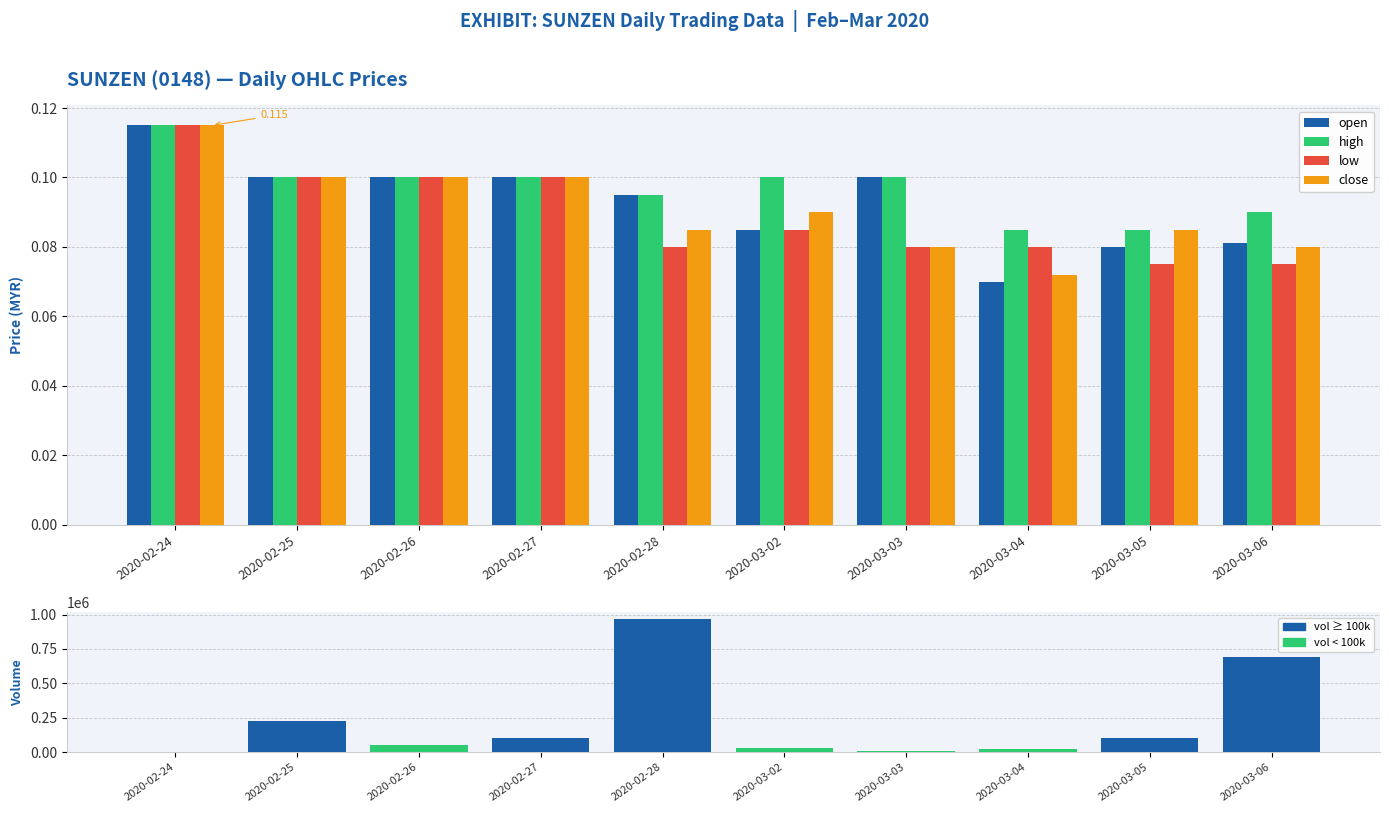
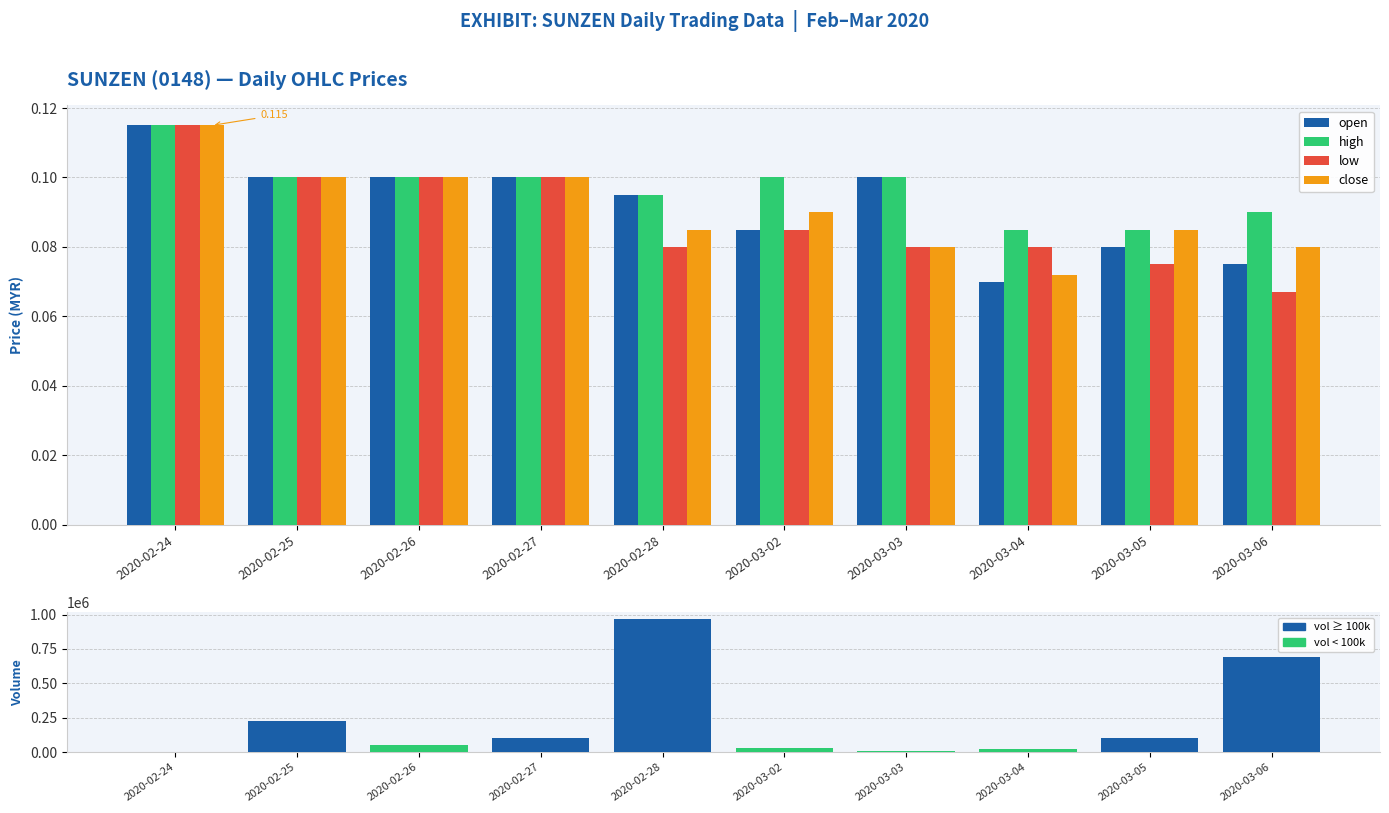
SUNZEN (0148) — Daily OHLC Prices, open, 2020-03-06: 0.081 -> 0.075
SUNZEN (0148) — Daily OHLC Prices, low, 2020-03-06: 0.075 -> 0.067
